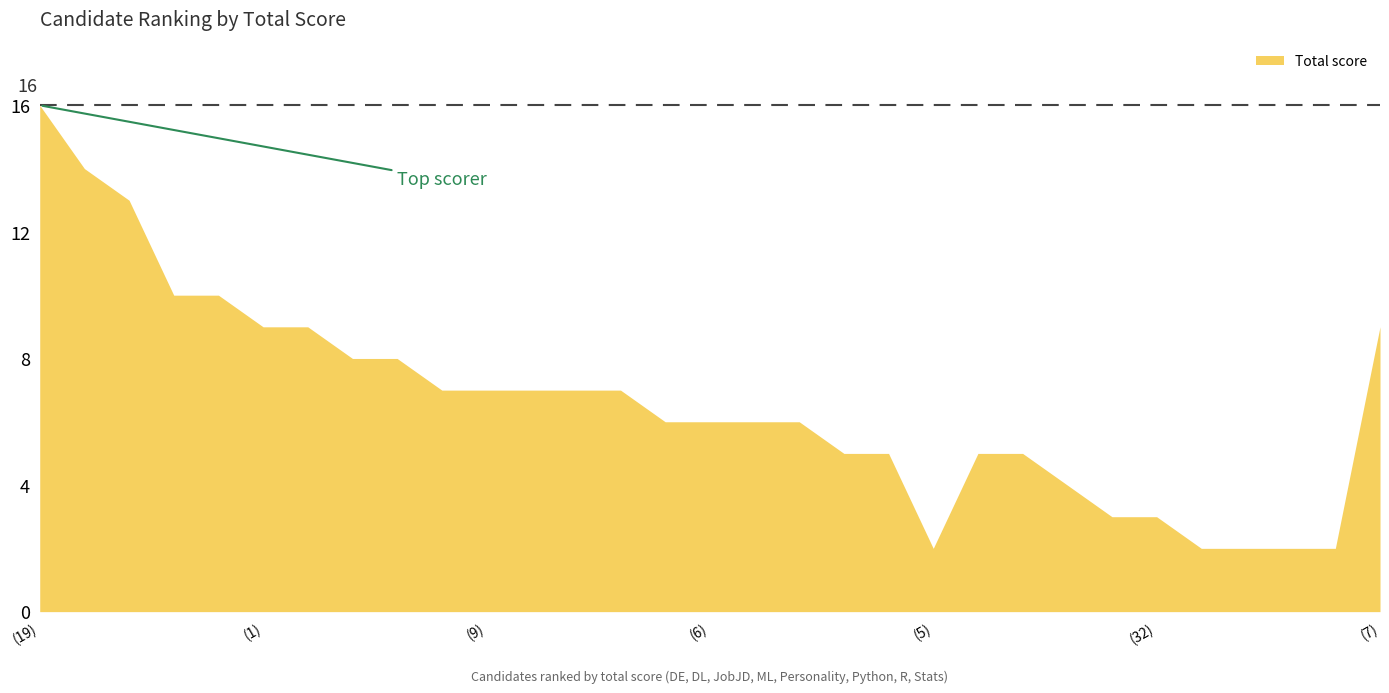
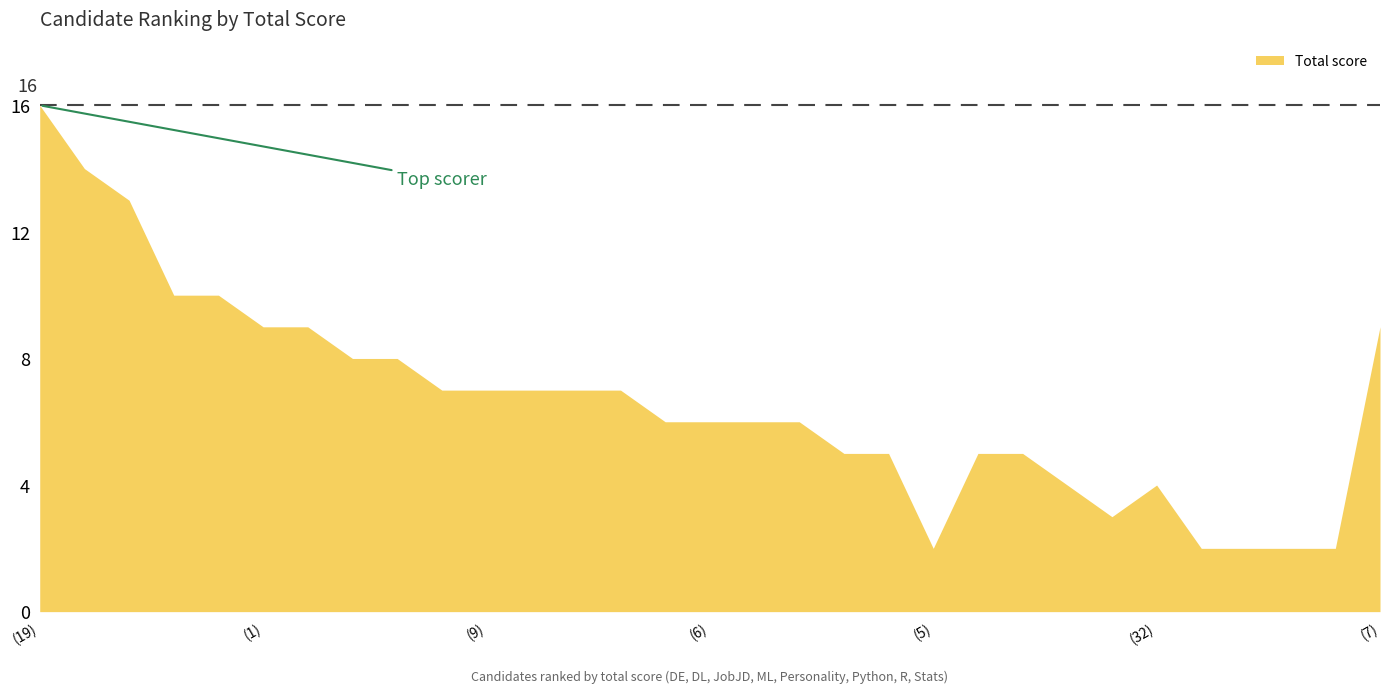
(32): 3 -> 4
